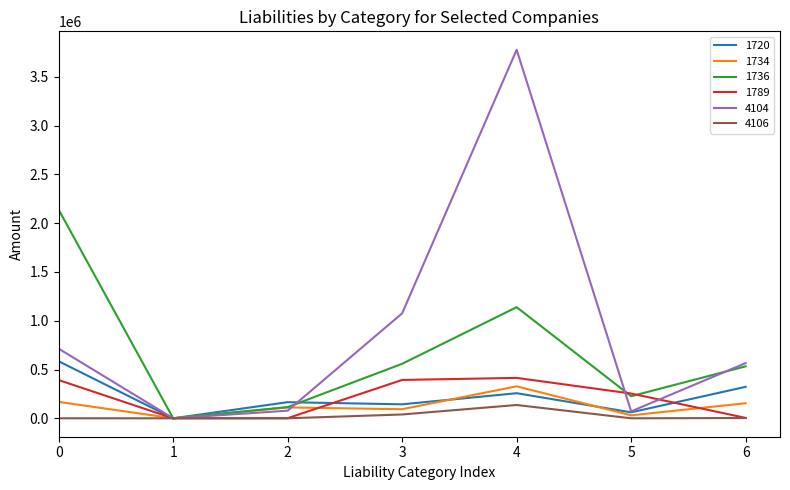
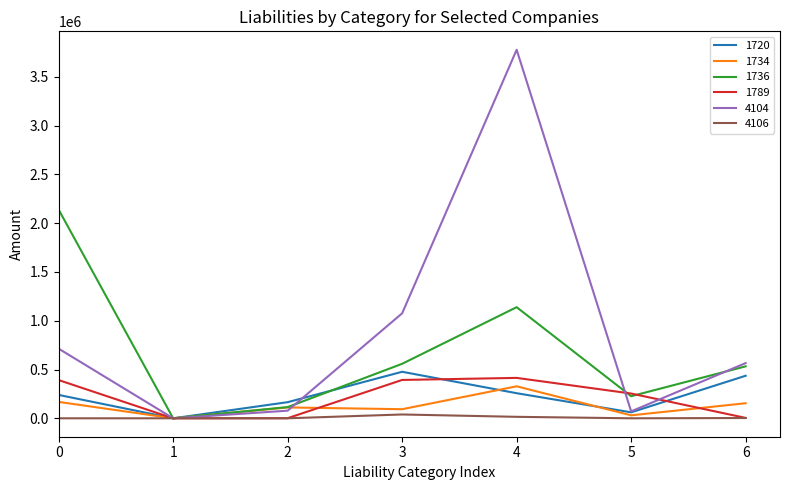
1720, 0: 600000 -> 200000
1720, 3: 100000 -> 500000
4106, 4: 100000 -> 0
1720, 6: 300000 -> 400000
